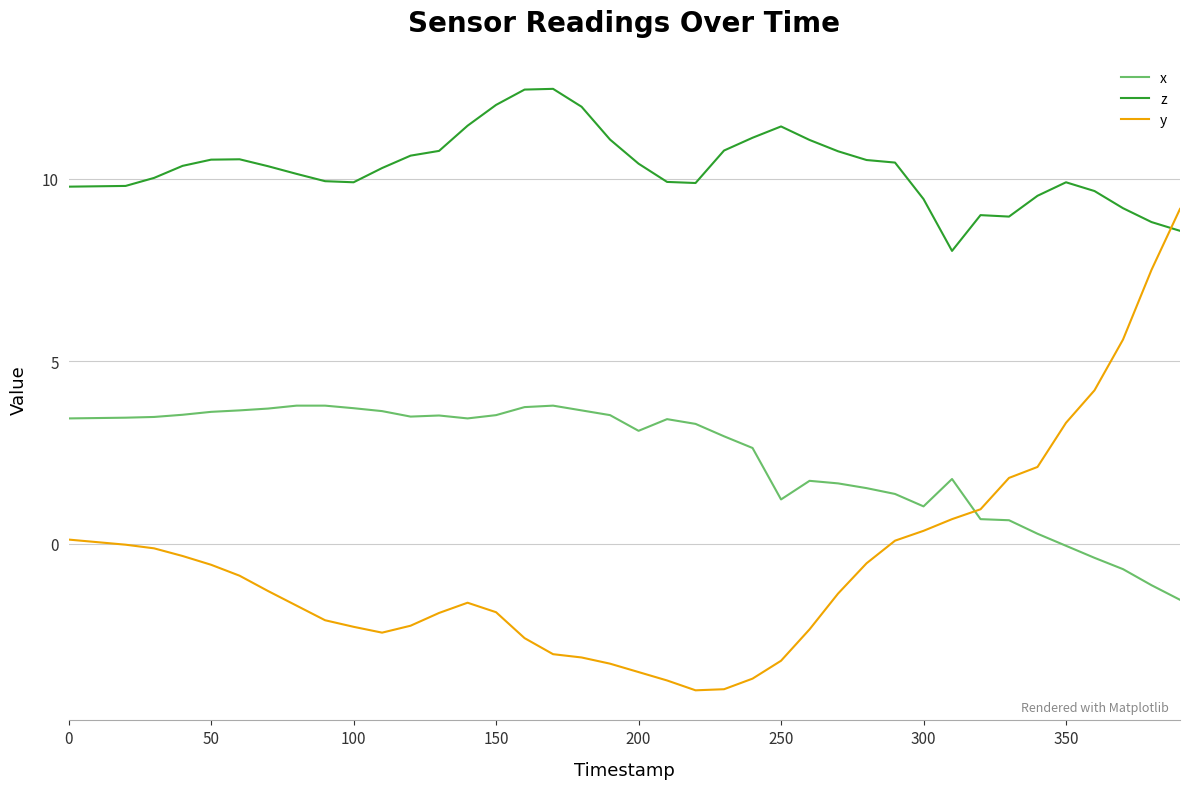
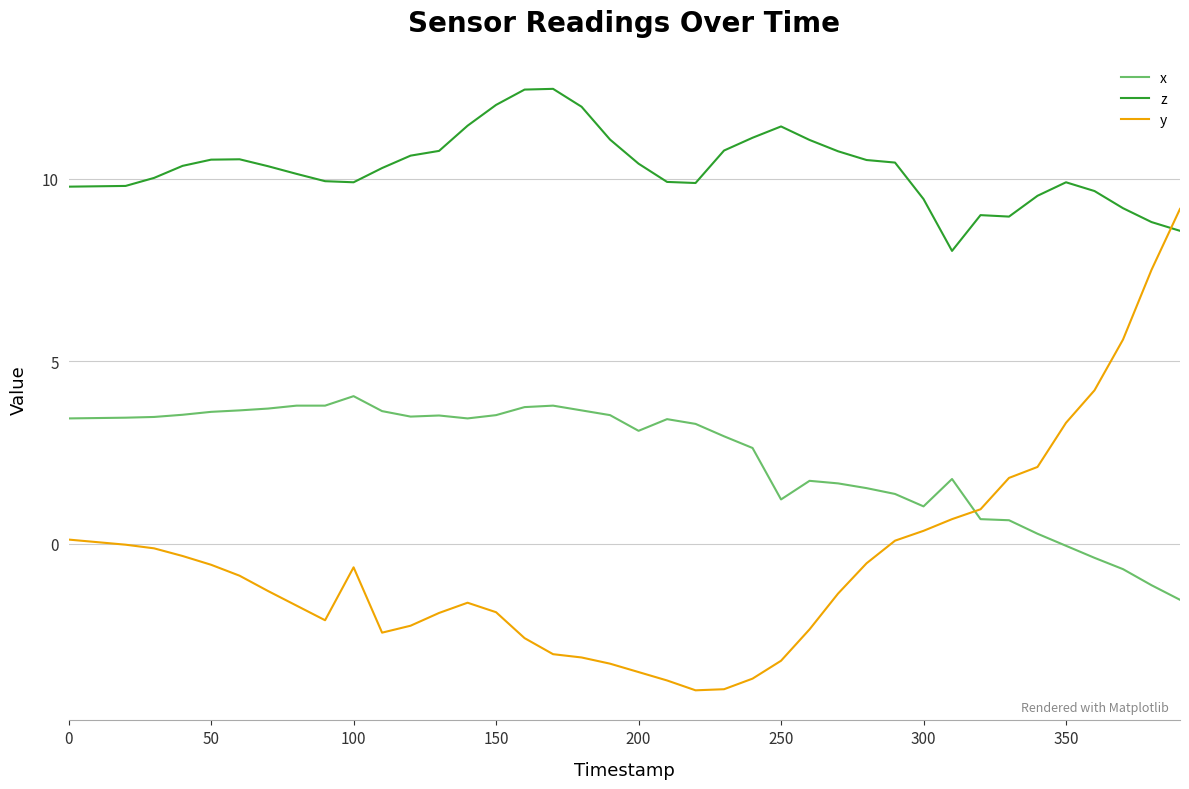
x, 100: 3.7 -> 4.1
y, 100: -2.3 -> -0.6
